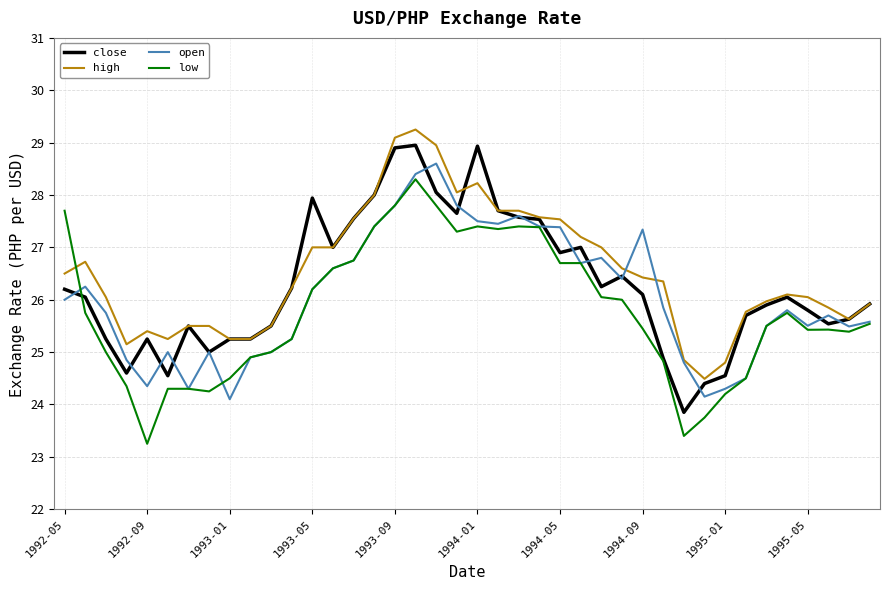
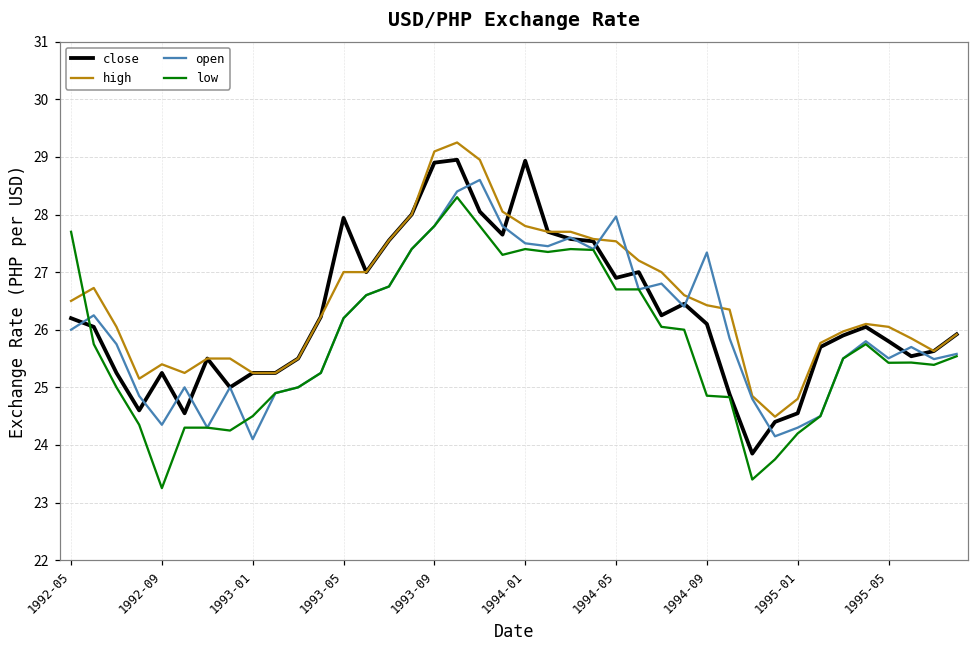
high, 1994-01: 28.2 -> 27.8
open, 1994-05: 27.4 -> 28.0
low, 1994-09: 25.5 -> 24.9
